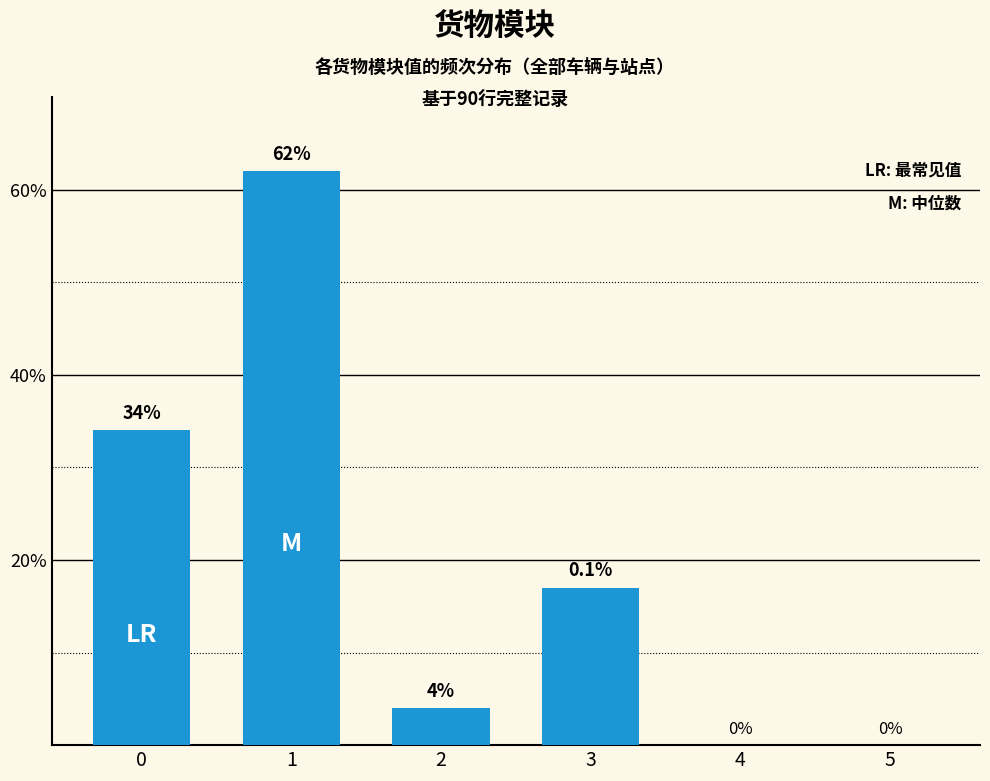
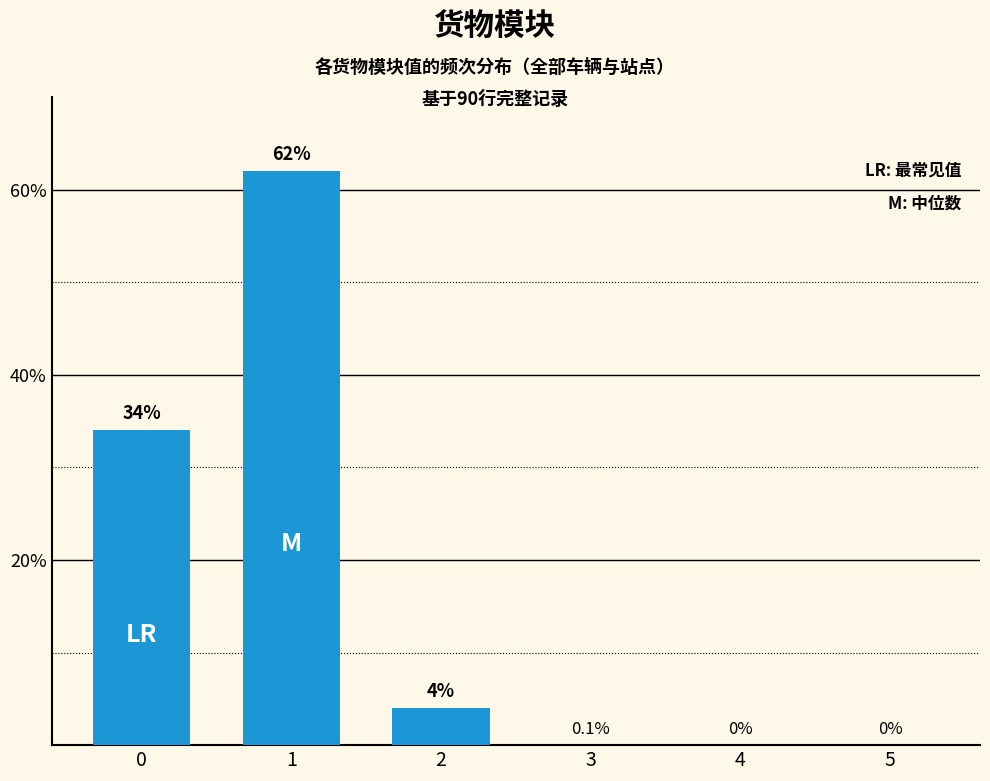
3: 17% -> 0%
